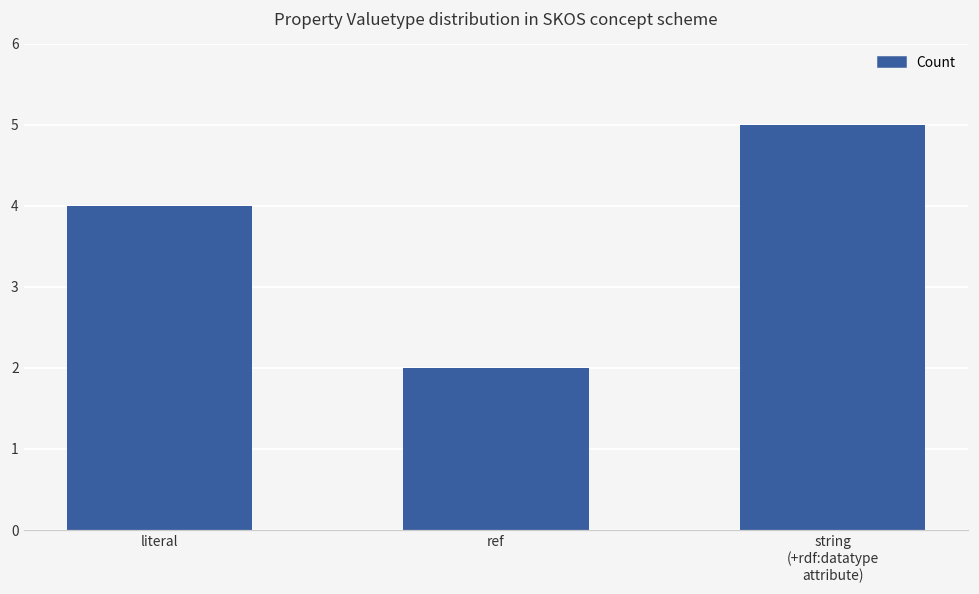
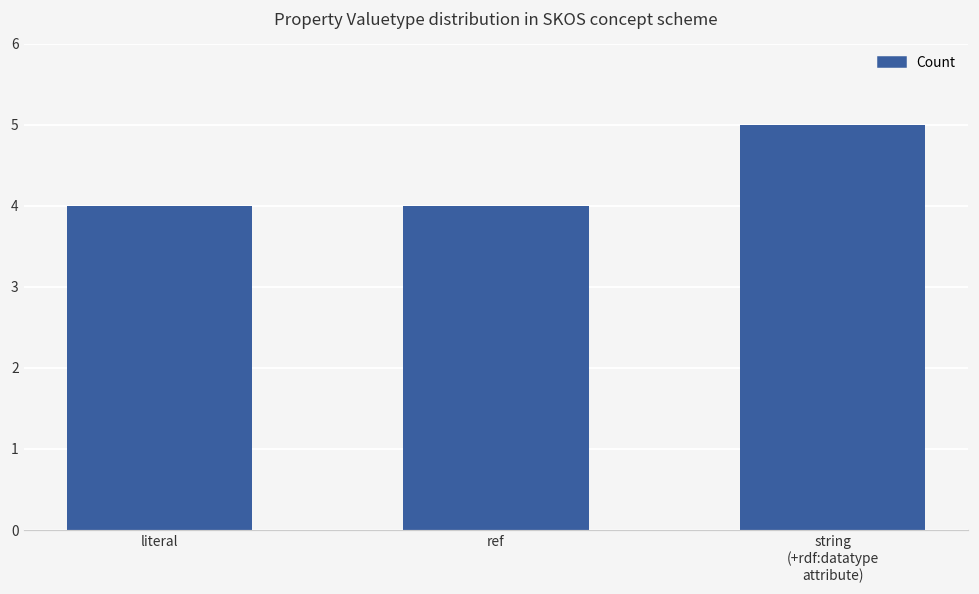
ref: 2 -> 4
